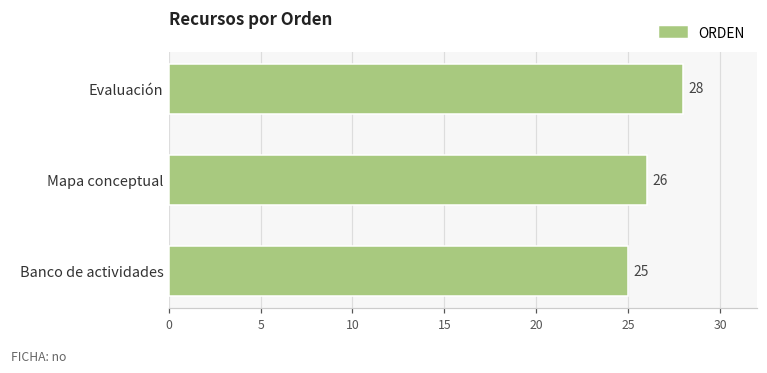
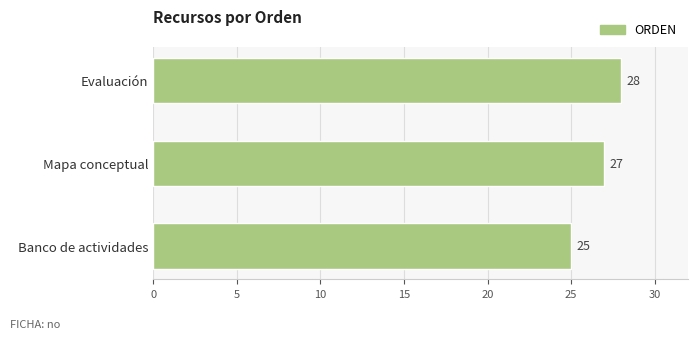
Mapa conceptual: 26 -> 27
